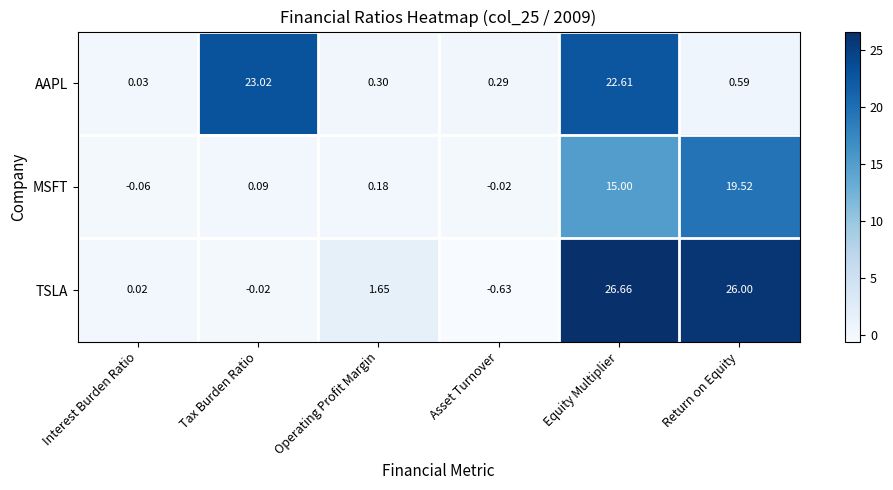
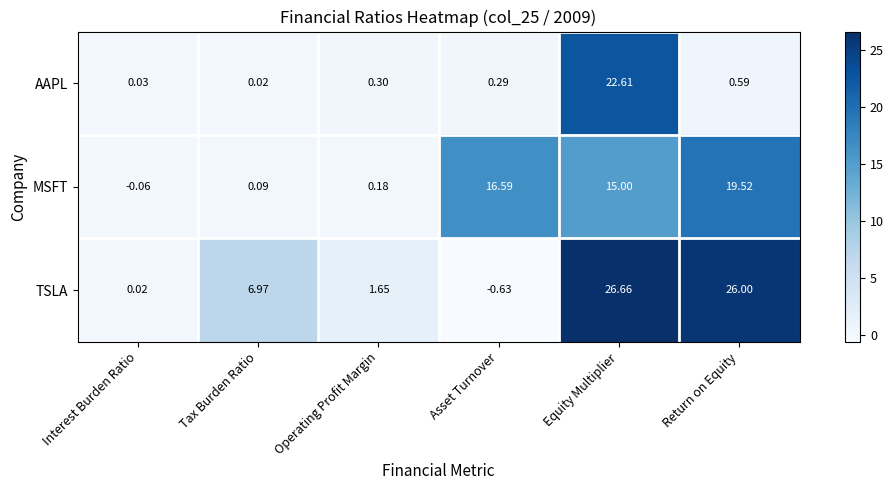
AAPL, Tax Burden Ratio: 23.02 -> 0.02
MSFT, Asset Turnover: -0.02 -> 16.59
TSLA, Tax Burden Ratio: -0.02 -> 6.97
